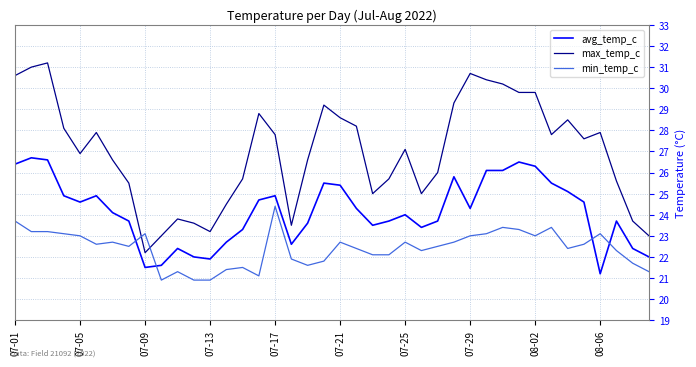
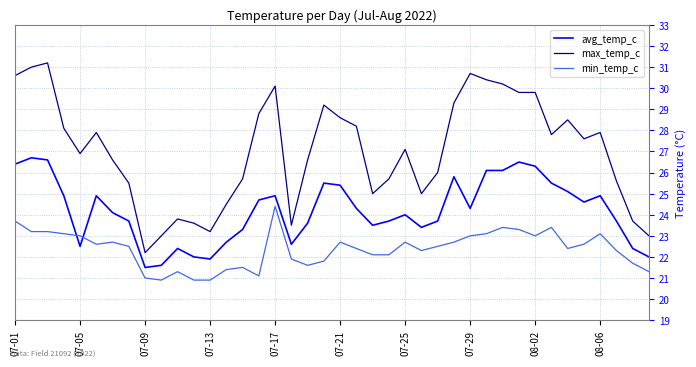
avg_temp_c, 07-05: 24.6 -> 22.5
min_temp_c, 07-09: 23.1 -> 21.0
max_temp_c, 07-17: 27.8 -> 30.1
avg_temp_c, 08-06: 21.2 -> 24.9
